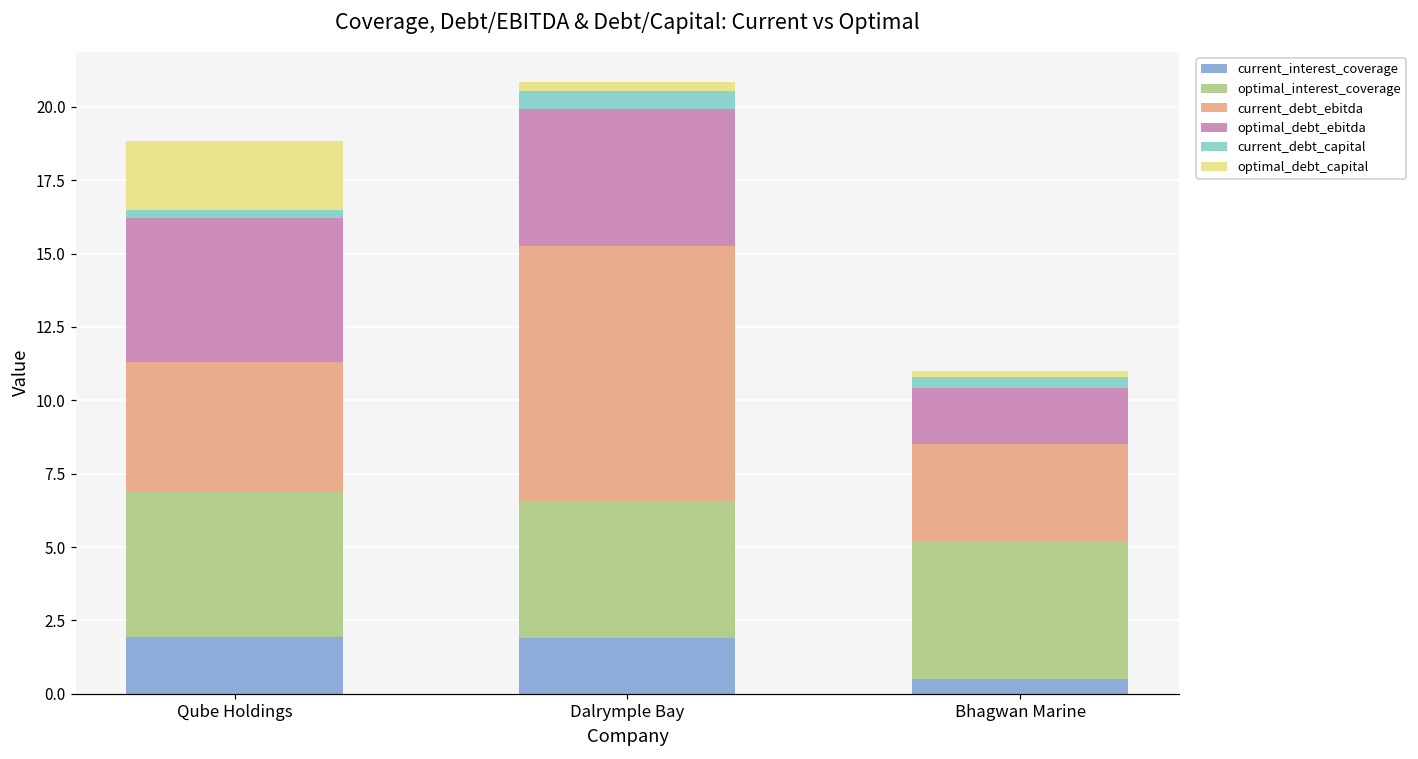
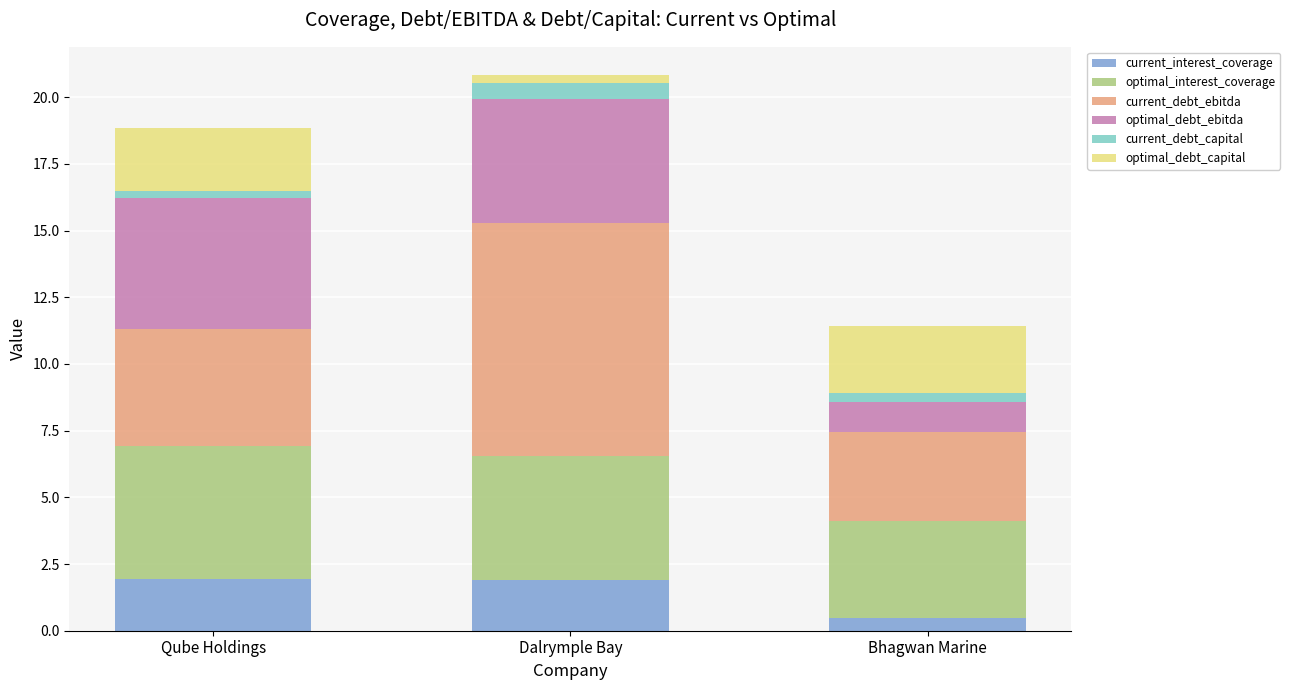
optimal_interest_coverage, Bhagwan Marine: 4.7 -> 3.6
optimal_debt_ebitda, Bhagwan Marine: 1.9 -> 1.1
optimal_debt_capital, Bhagwan Marine: 0.2 -> 2.5
